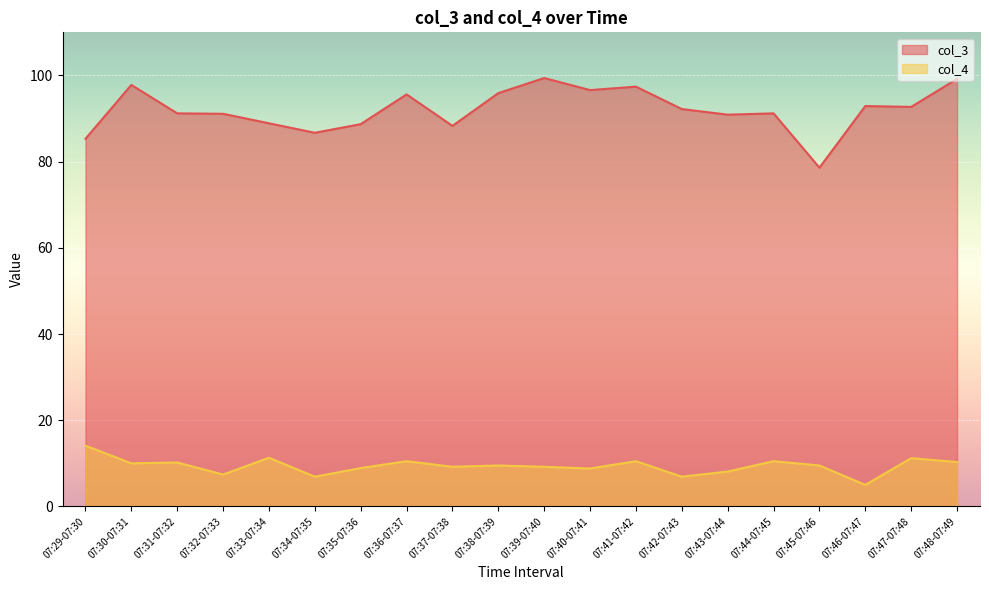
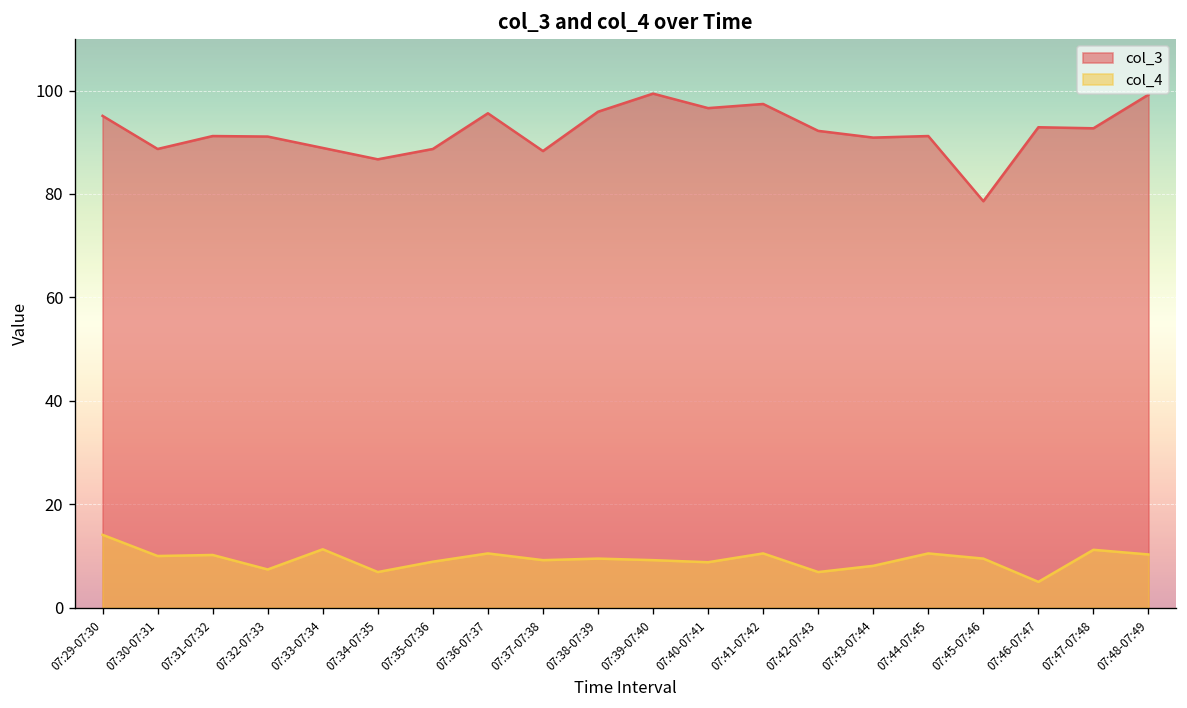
col_3, 07:29-07:30: 85 -> 95
col_3, 07:30-07:31: 98 -> 89
